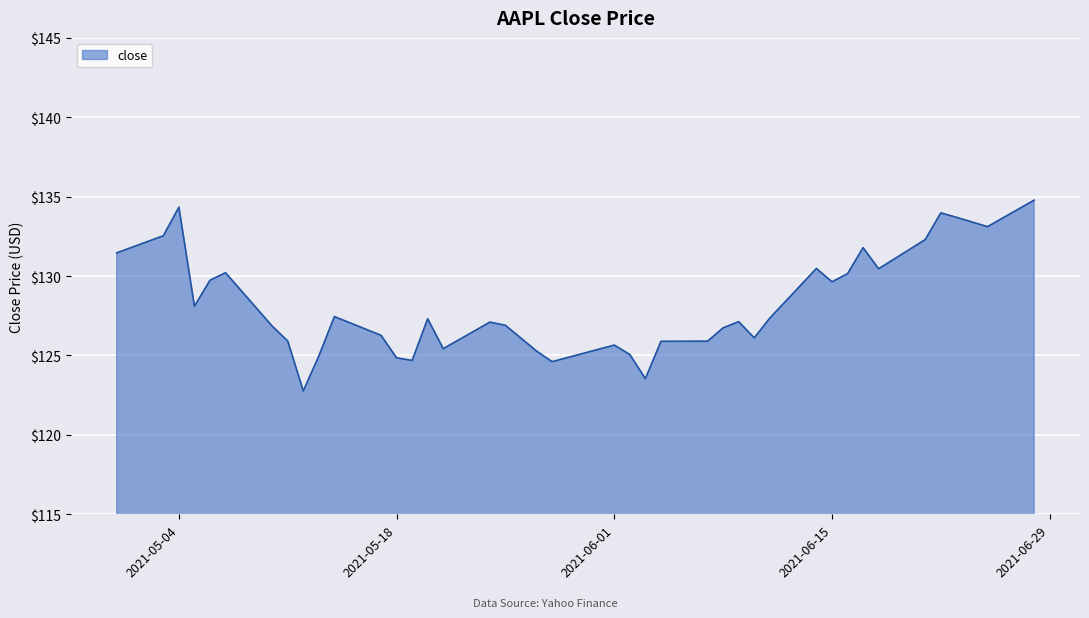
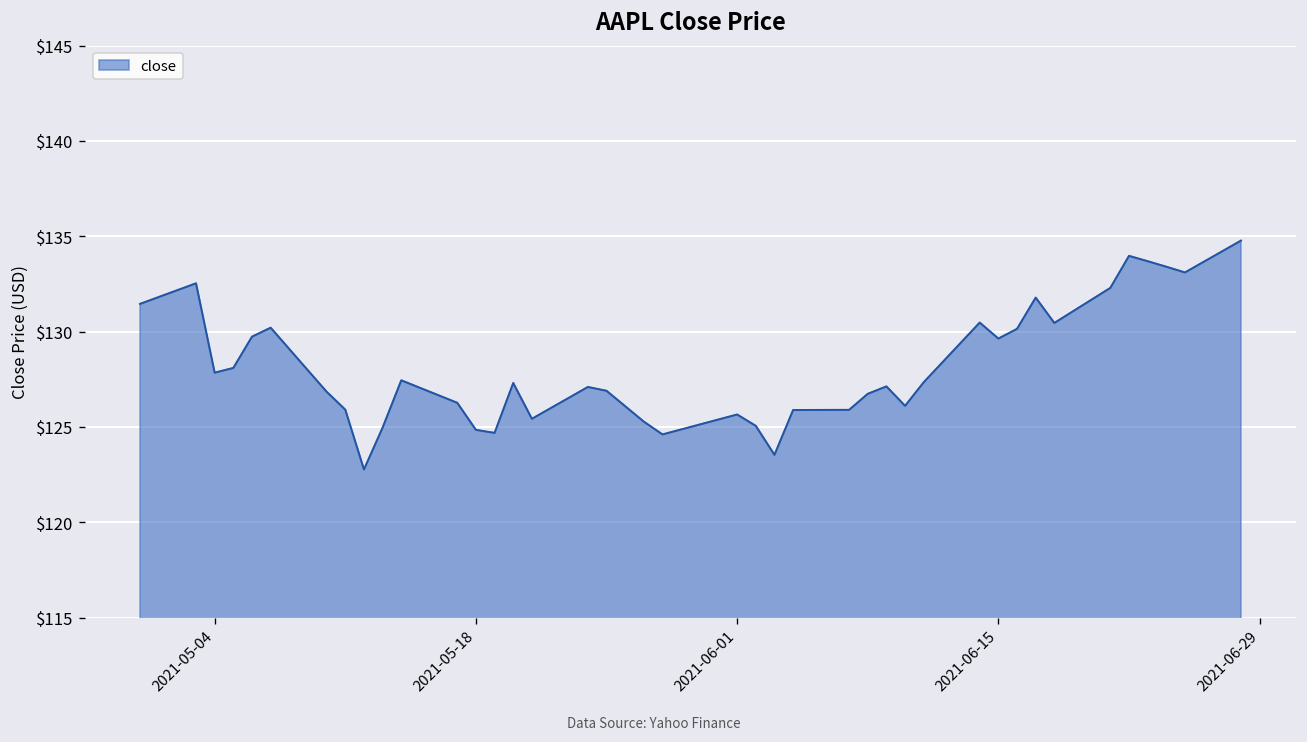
2021-05-04: $134.3 -> $127.8
